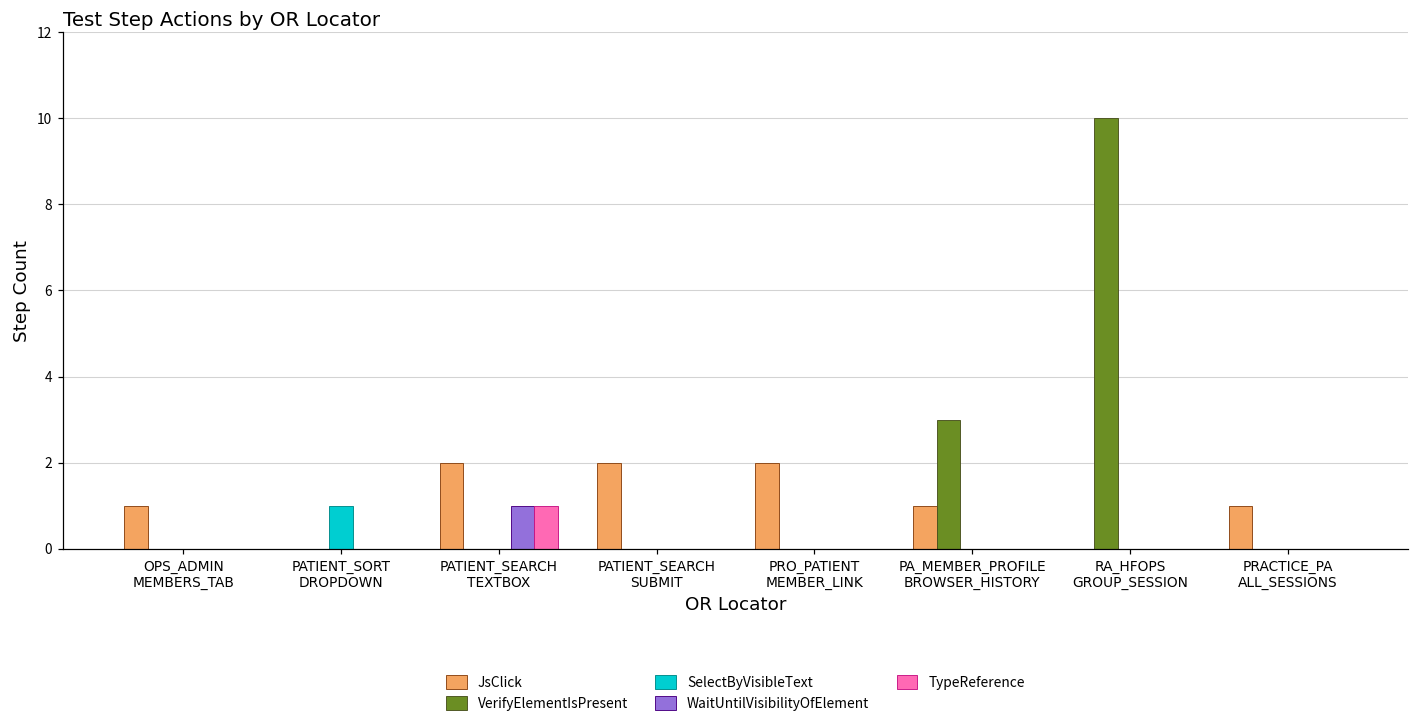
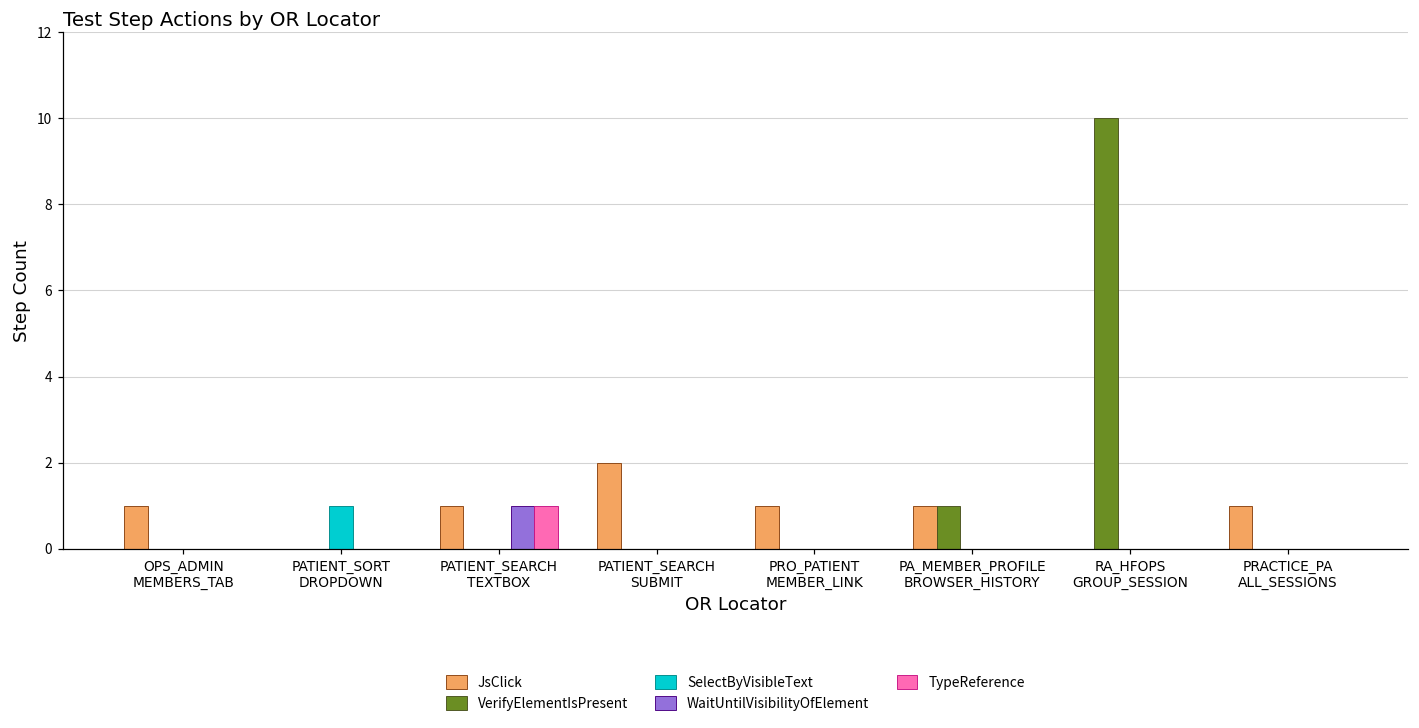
JsClick, PATIENT_SEARCH TEXTBOX: 2 -> 1
JsClick, PRO_PATIENT MEMBER_LINK: 2 -> 1
VerifyElementIsPresent, PA_MEMBER_PROFILE BROWSER_HISTORY: 3 -> 1
